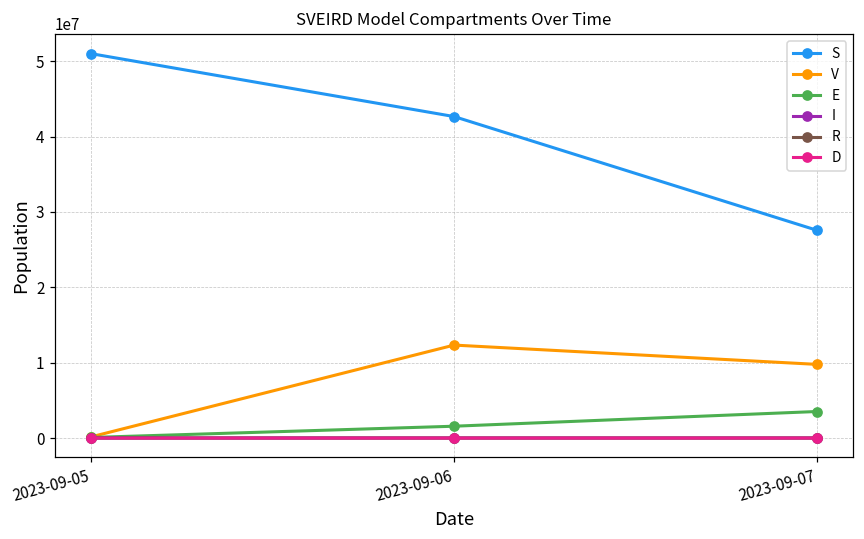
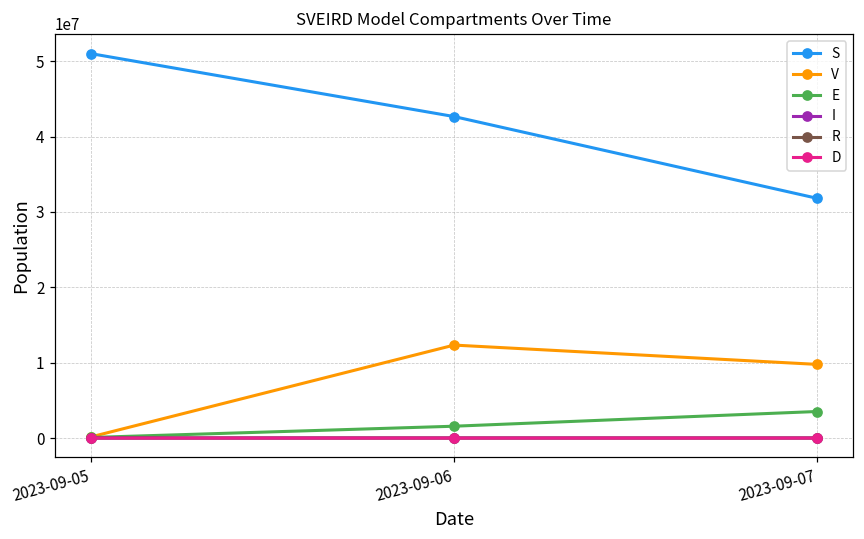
S, 2023-09-07: 28000000 -> 32000000
